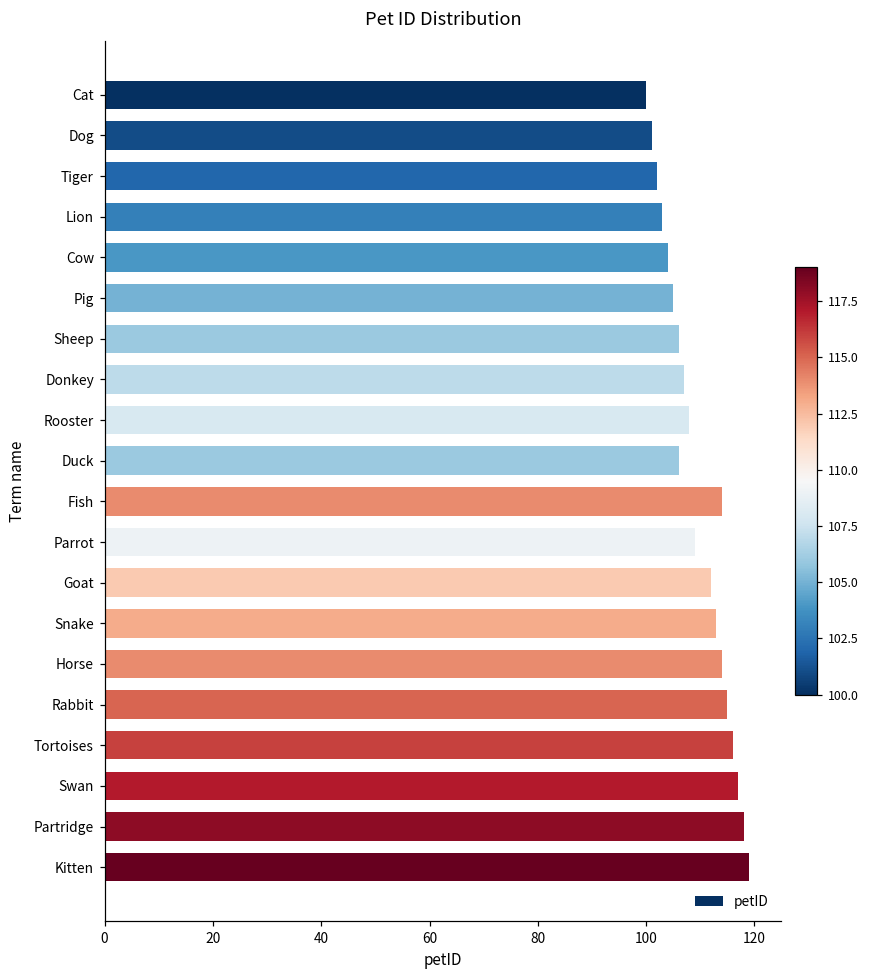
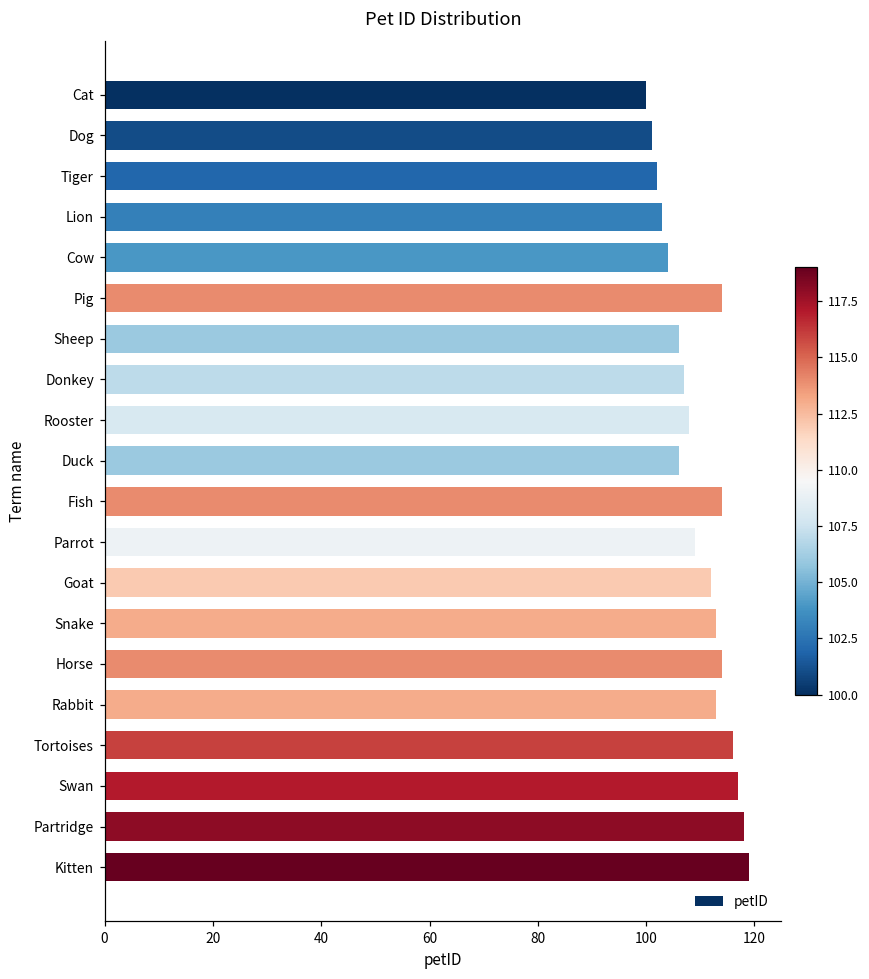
Pig: 105 -> 114
Rabbit: 115 -> 113
